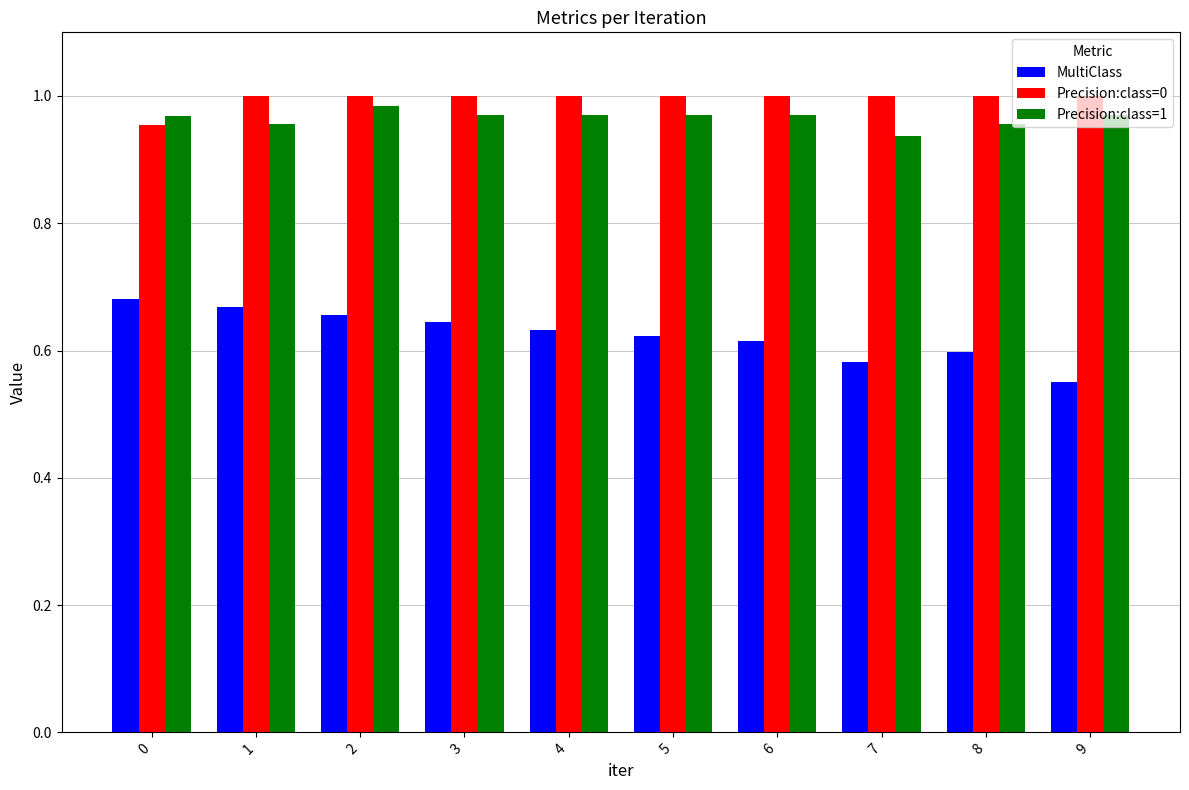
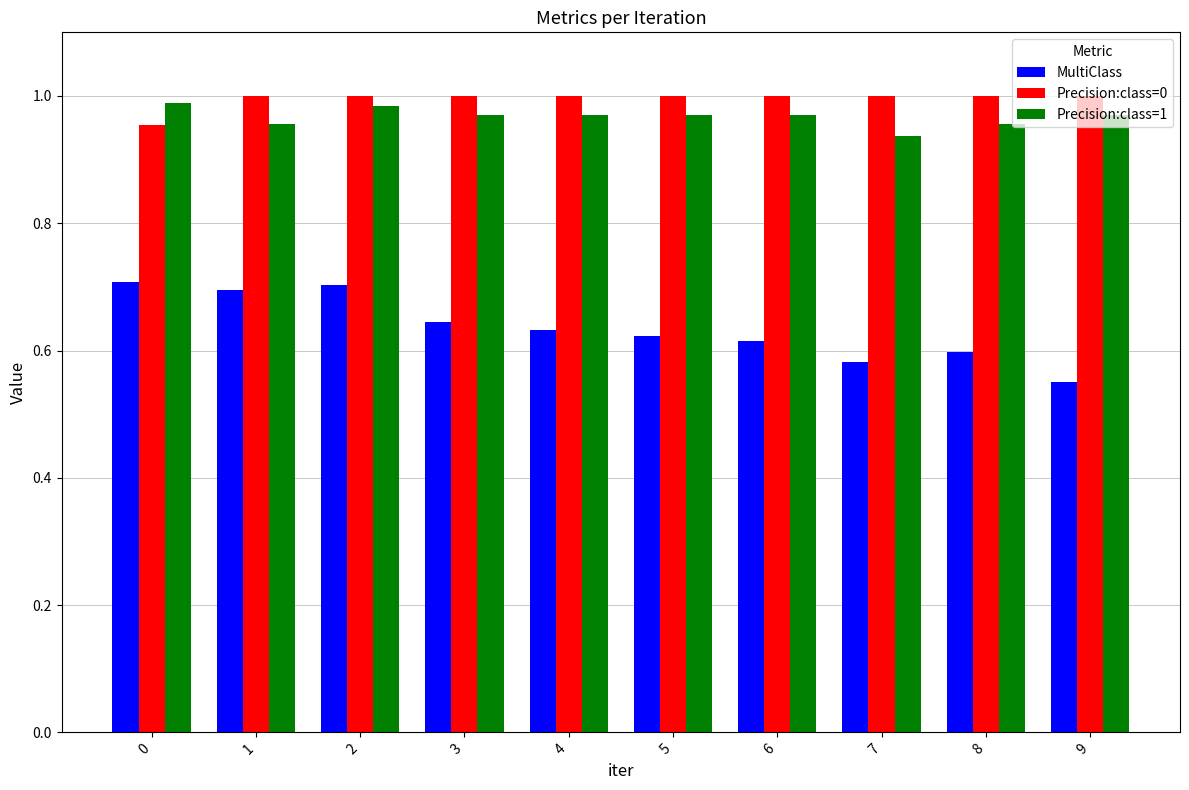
MultiClass, 0: 0.68 -> 0.71
Precision:class=1, 0: 0.97 -> 0.99
MultiClass, 1: 0.67 -> 0.70
MultiClass, 2: 0.66 -> 0.70
